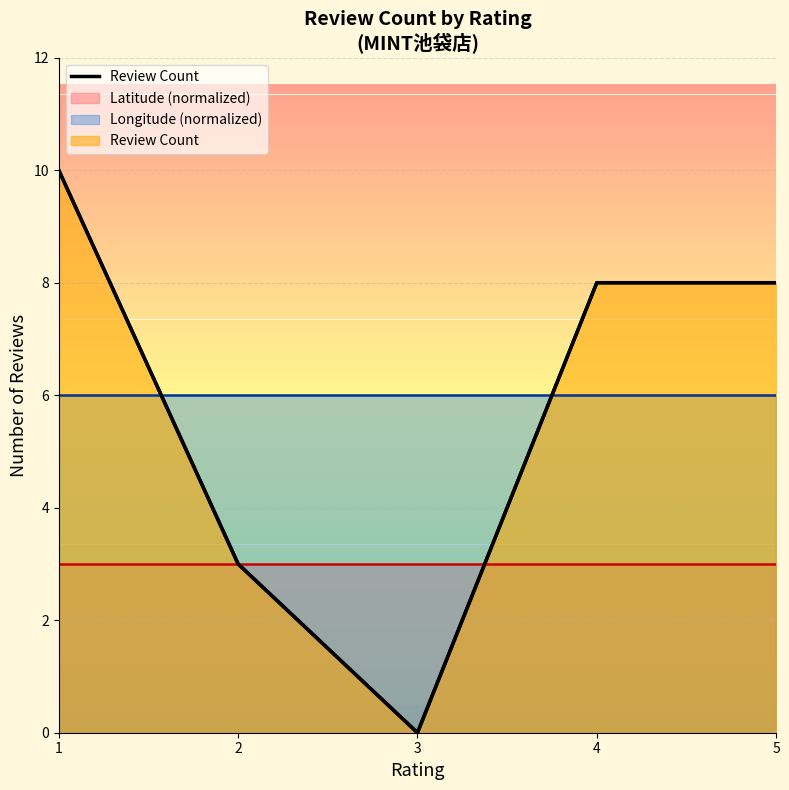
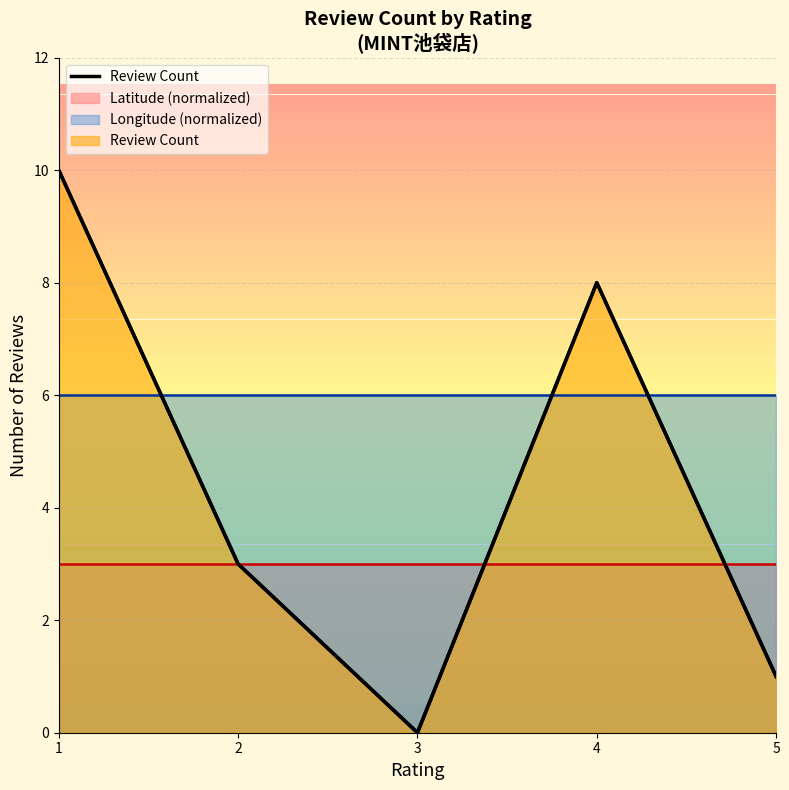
Review Count, 5: 8 -> 1
